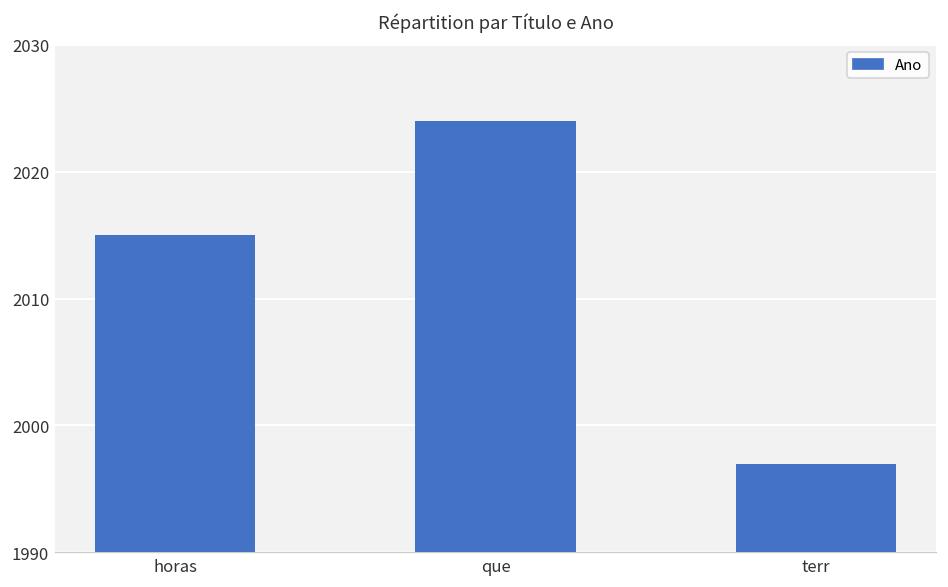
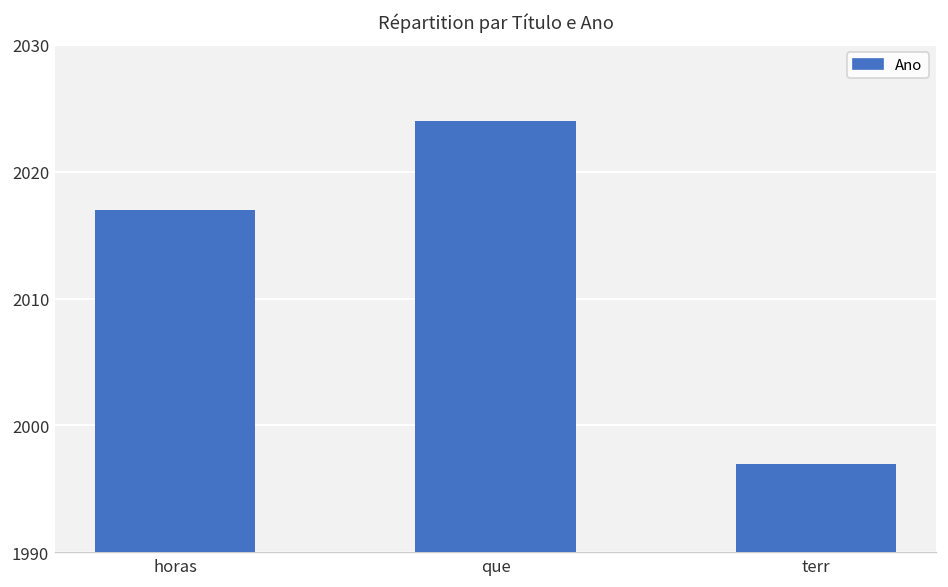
horas: 2015 -> 2017
